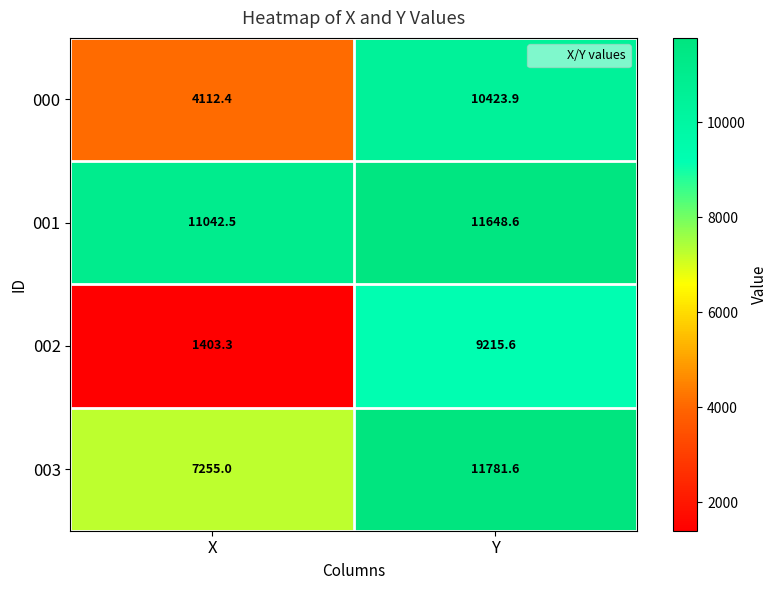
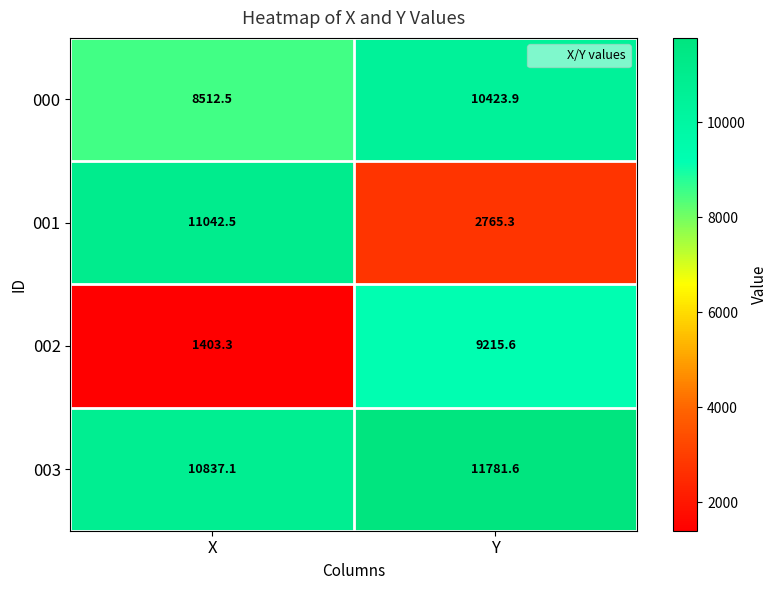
000, X: 4112.4 -> 8512.5
001, Y: 11648.6 -> 2765.3
003, X: 7255.0 -> 10837.1
